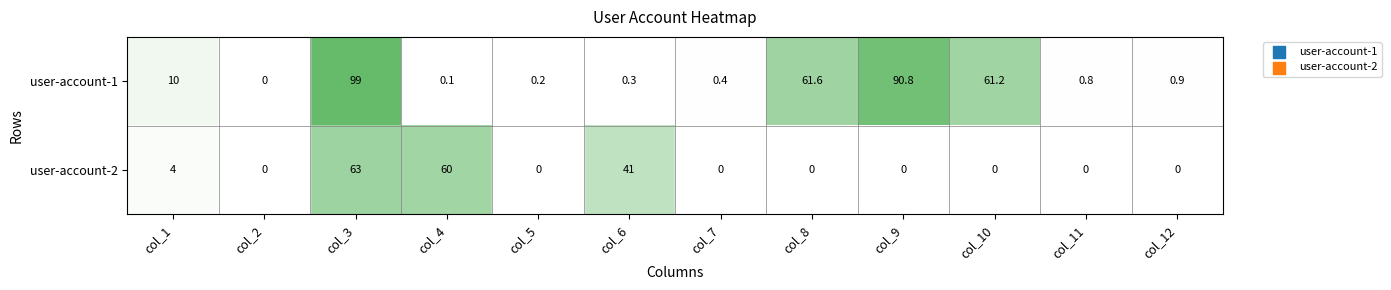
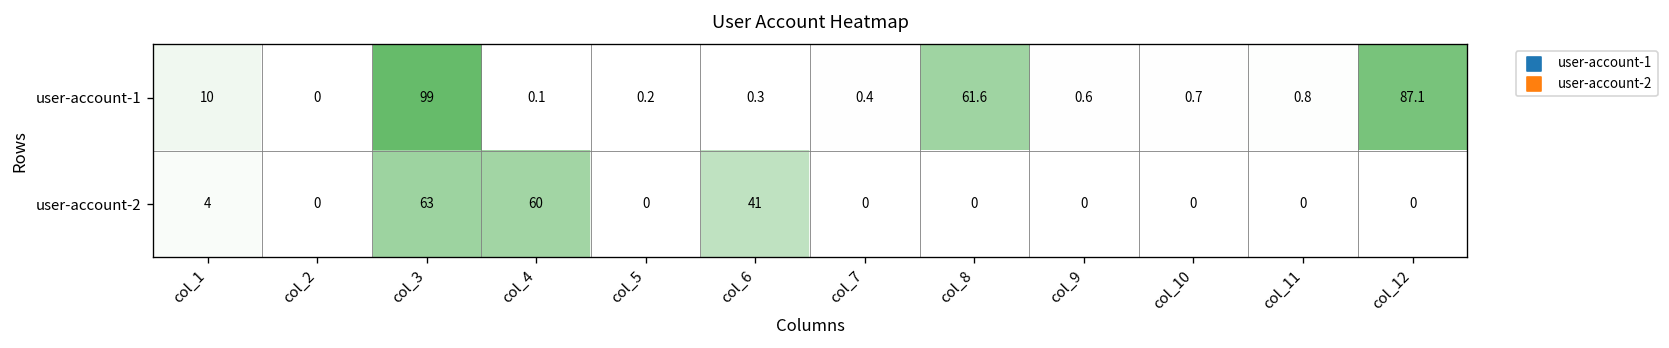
user-account-1, col_9: 90.8 -> 0.6
user-account-1, col_10: 61.2 -> 0.7
user-account-1, col_12: 0.9 -> 87.1
